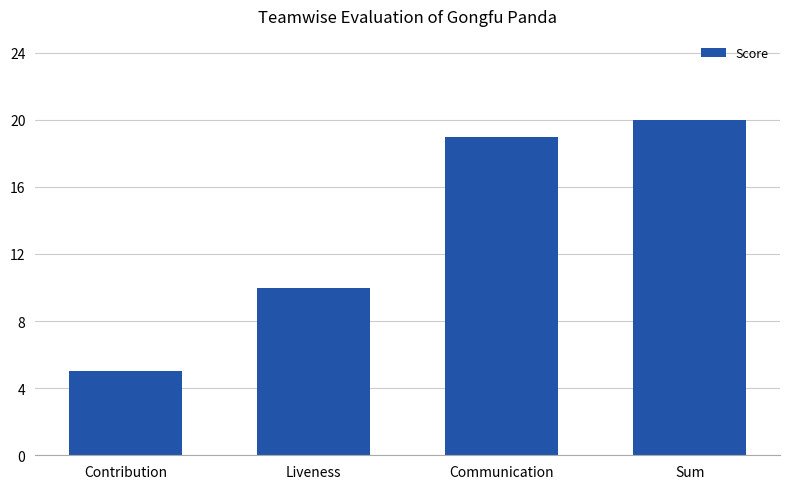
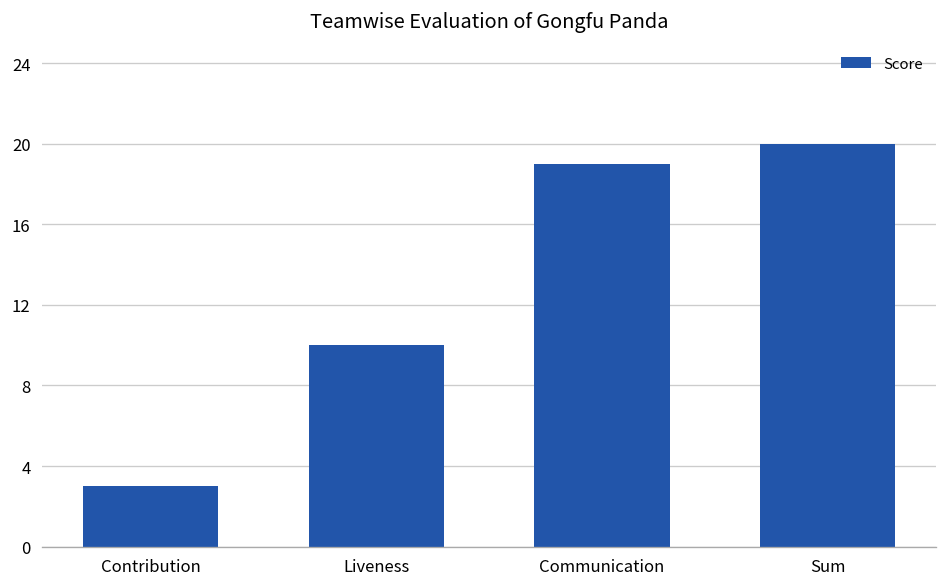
Contribution: 5 -> 3
